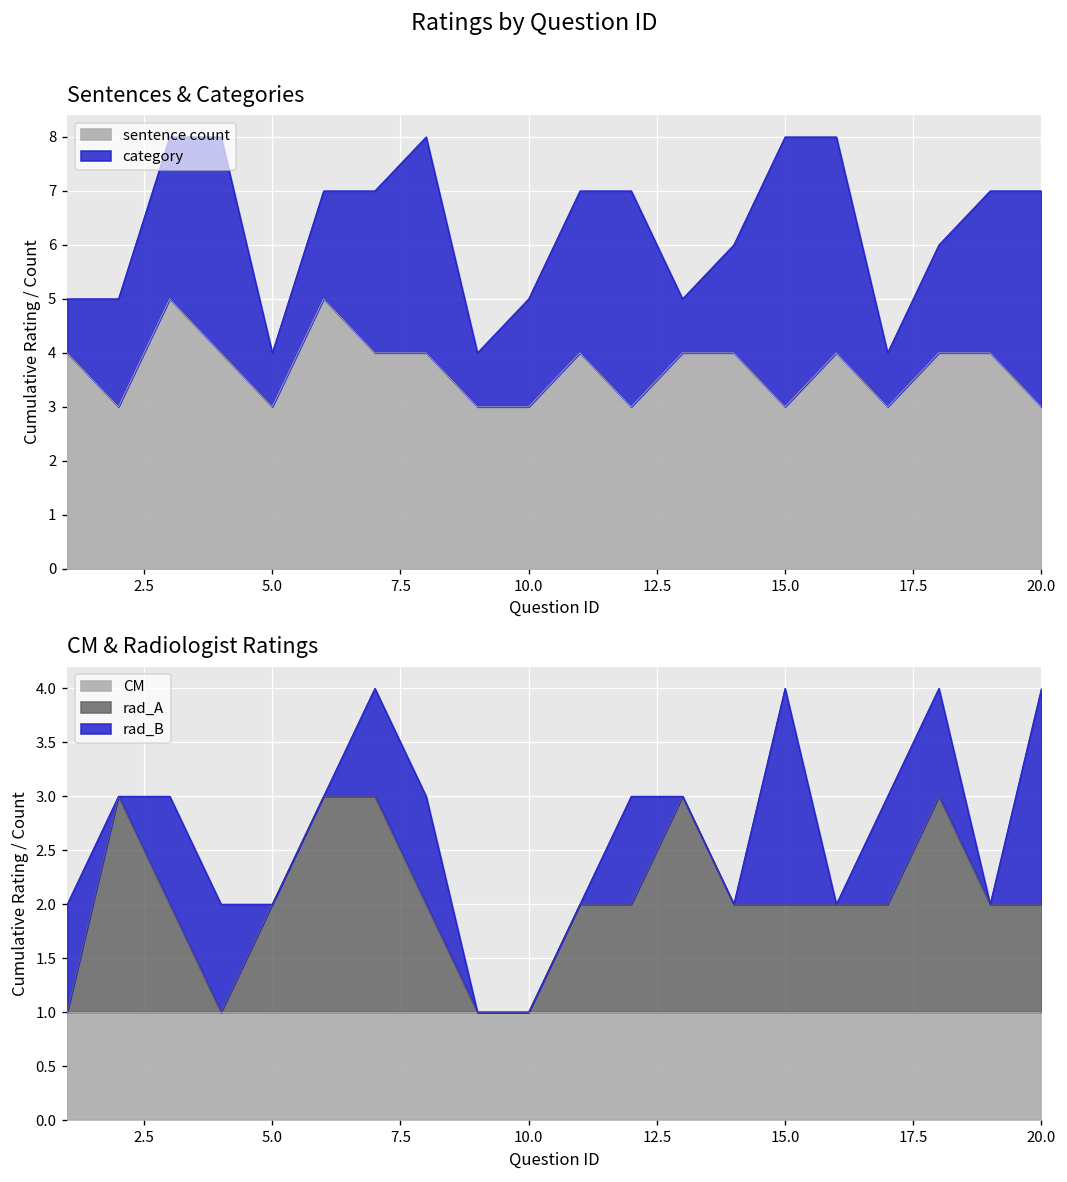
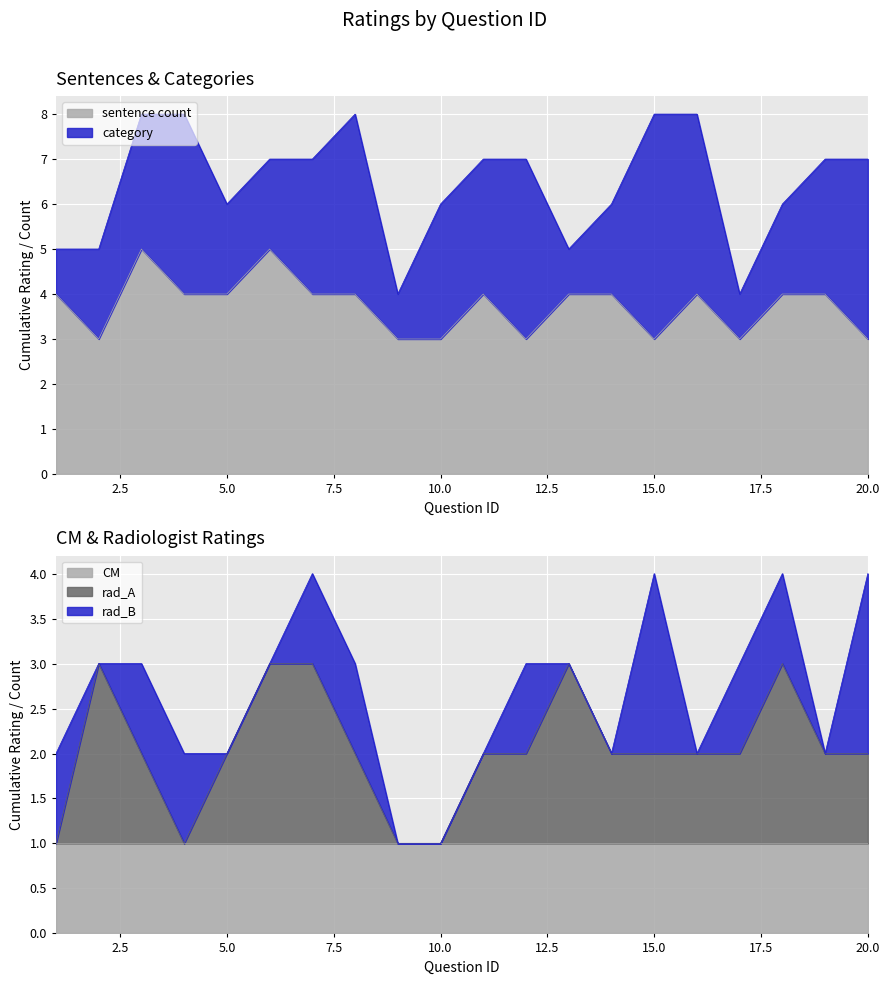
Sentences & Categories, sentence count, 5.0: 3 -> 4
Sentences & Categories, category, 5.0: 1 -> 2
Sentences & Categories, category, 10.0: 2 -> 3
